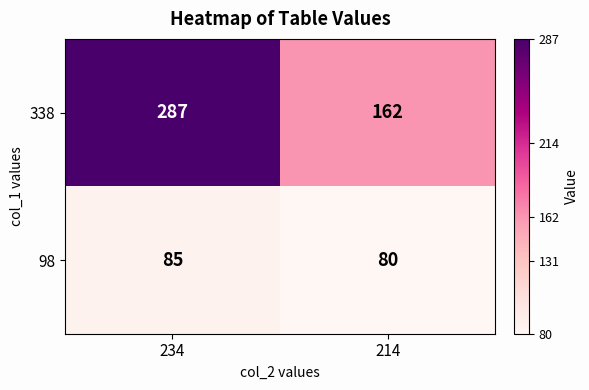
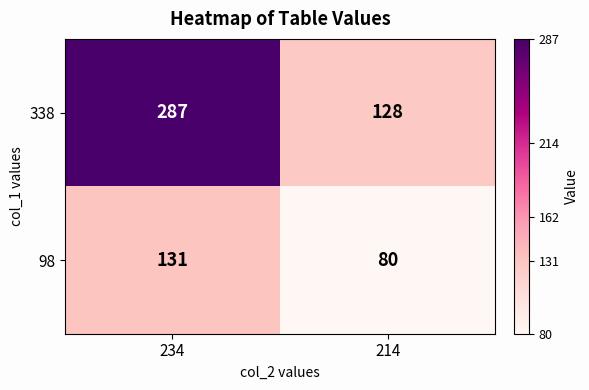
338, 214: 162 -> 128
98, 234: 85 -> 131
